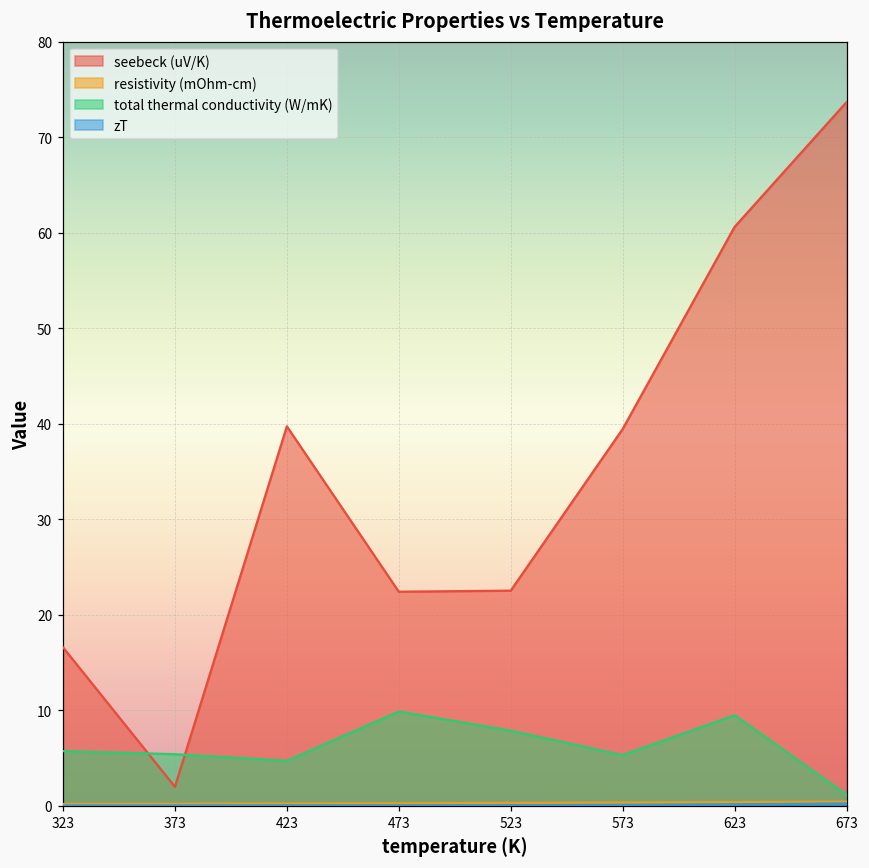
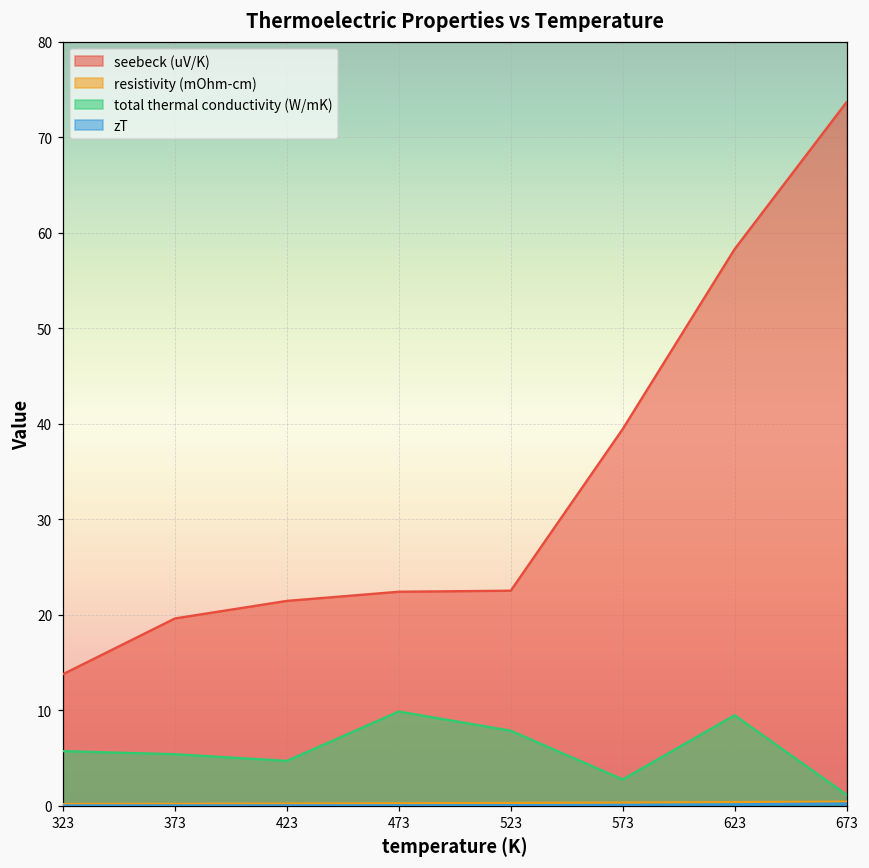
seebeck (uV/K), 323: 17 -> 14
seebeck (uV/K), 373: 2 -> 20
seebeck (uV/K), 423: 40 -> 21
total thermal conductivity (W/mK), 573: 5 -> 3
seebeck (uV/K), 623: 61 -> 58
